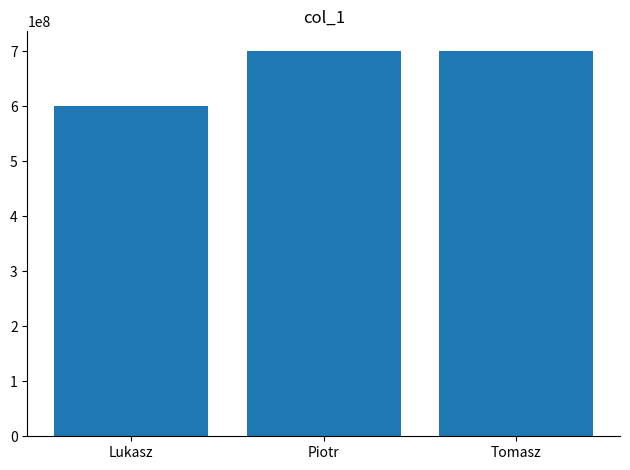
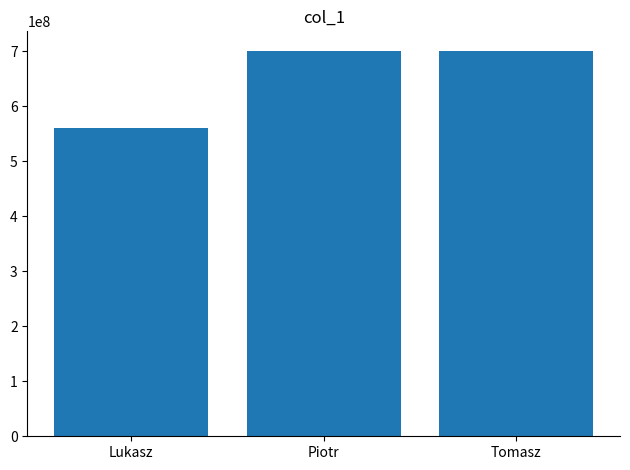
Lukasz: 600000000 -> 560000000
